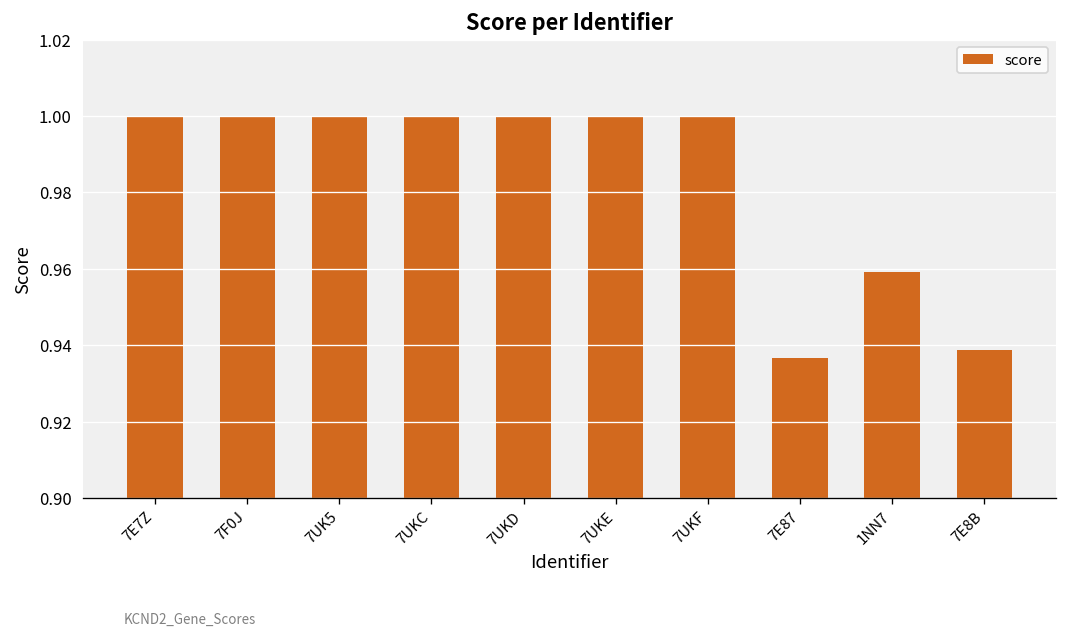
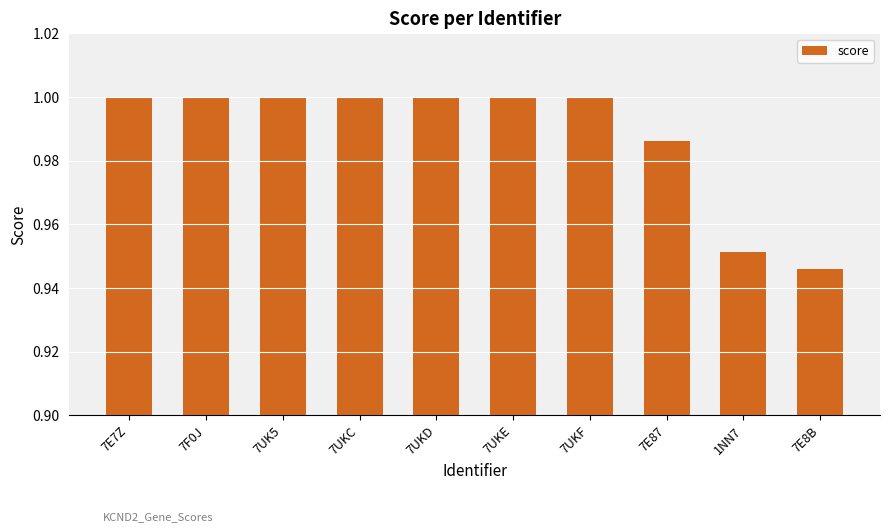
7E87: 0.937 -> 0.986
1NN7: 0.959 -> 0.951
7E8B: 0.939 -> 0.946
